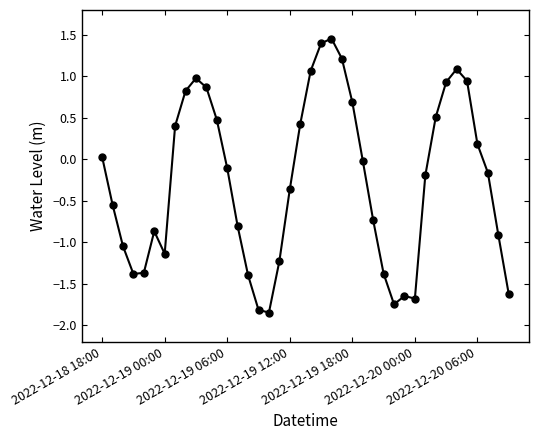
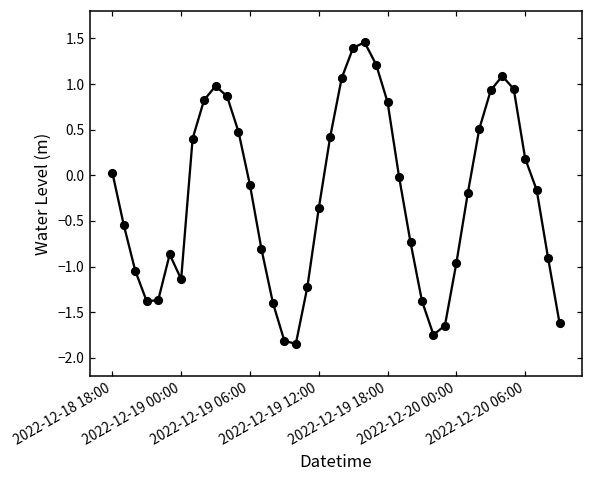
2022-12-19 18:00: 0.7 -> 0.8
2022-12-20 00:00: -1.7 -> -1.0
